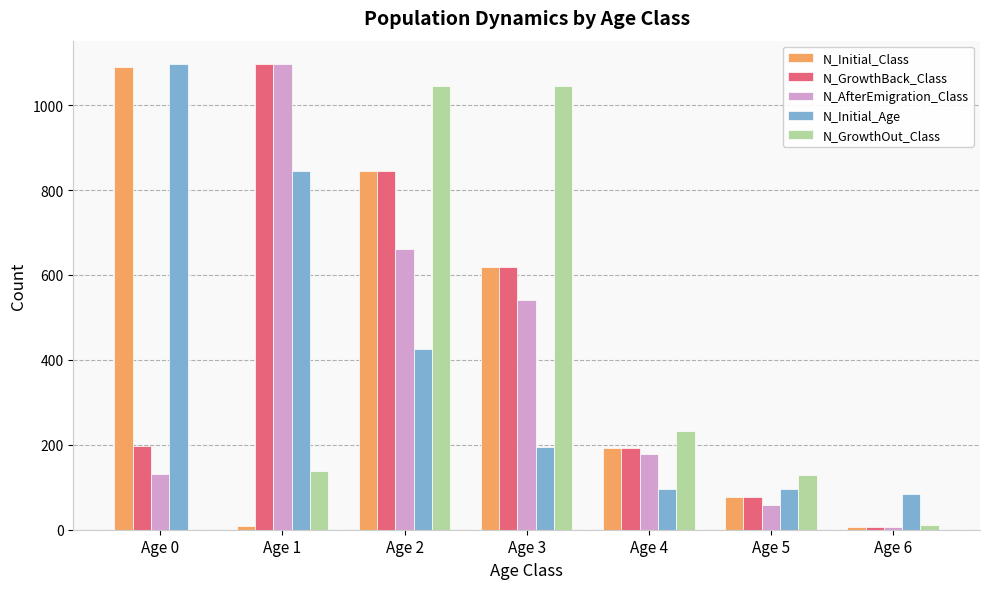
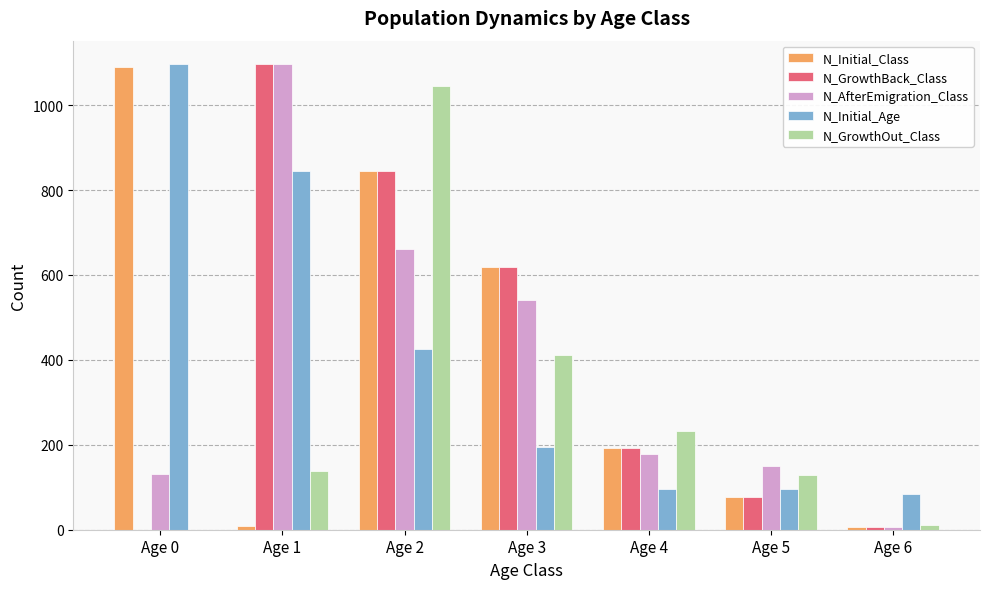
N_GrowthBack_Class, Age 0: 200 -> 0
N_GrowthOut_Class, Age 3: 1040 -> 410
N_AfterEmigration_Class, Age 5: 60 -> 150
